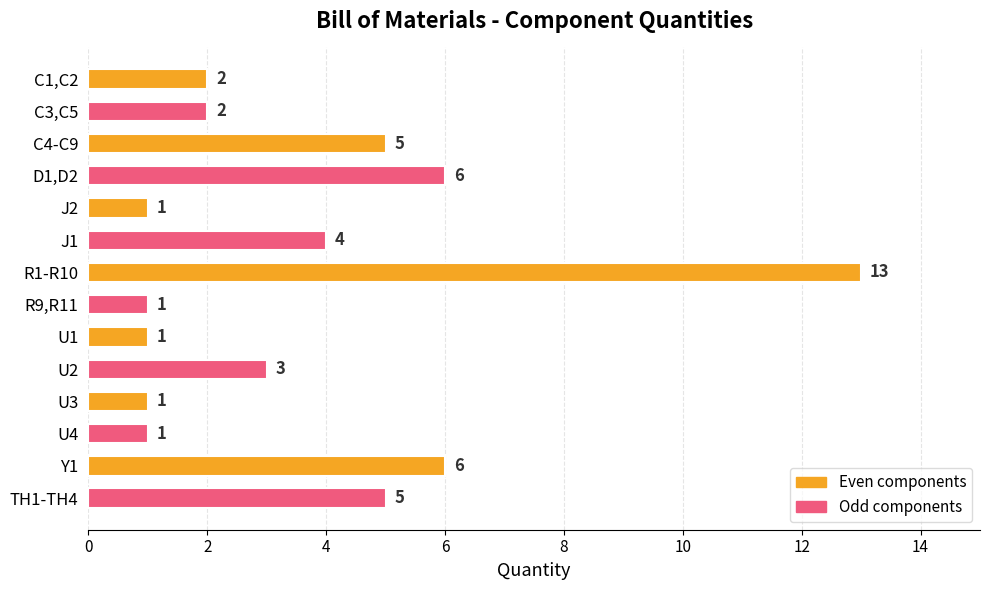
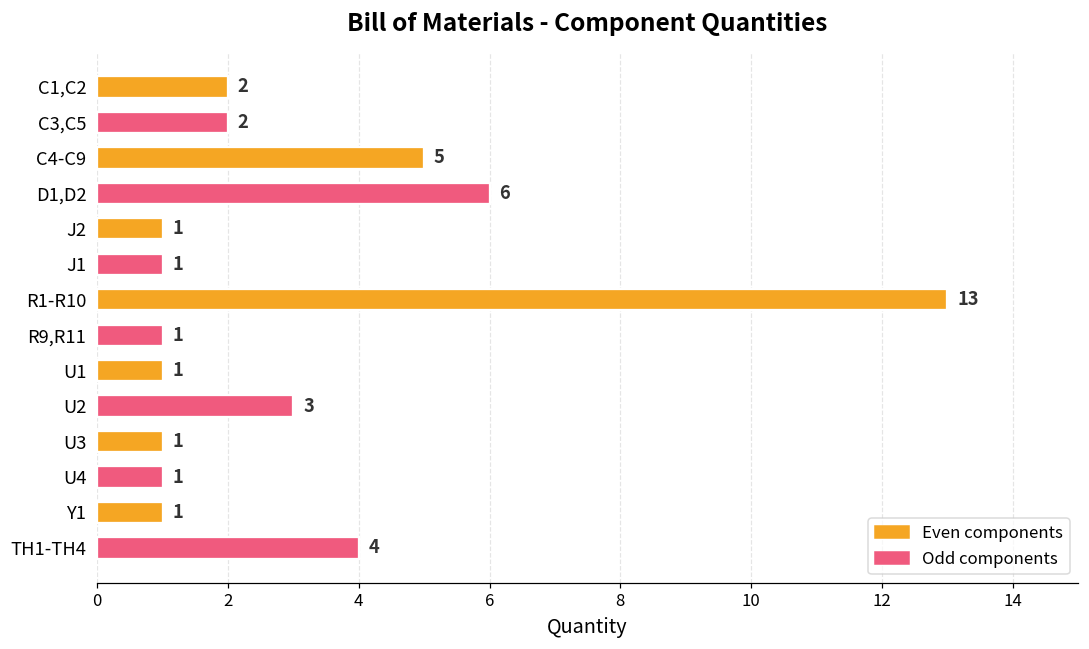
J1: 4 -> 1
Y1: 6 -> 1
TH1-TH4: 5 -> 4
